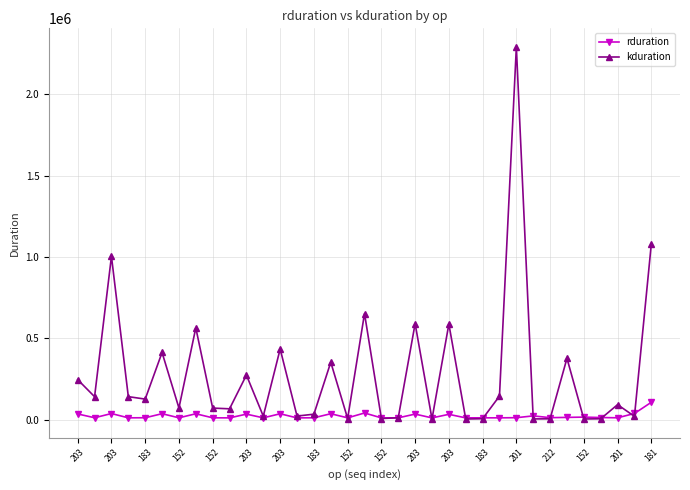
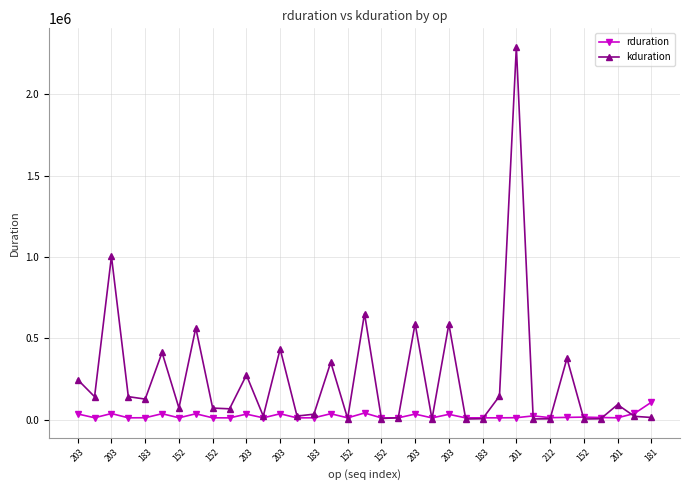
kduration, 181: 1080000 -> 10000
